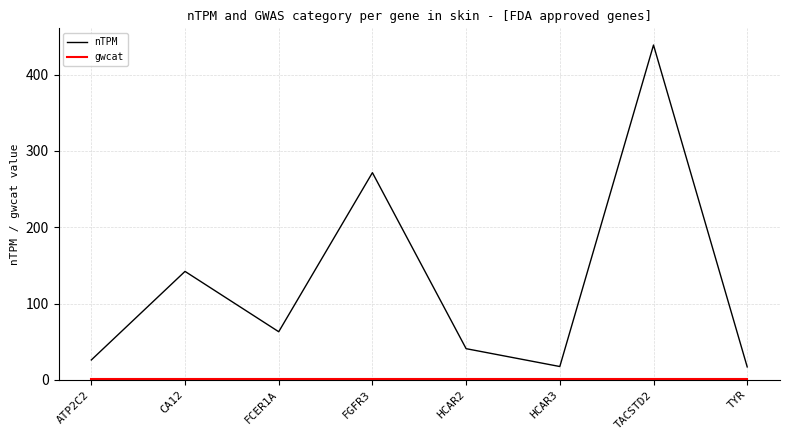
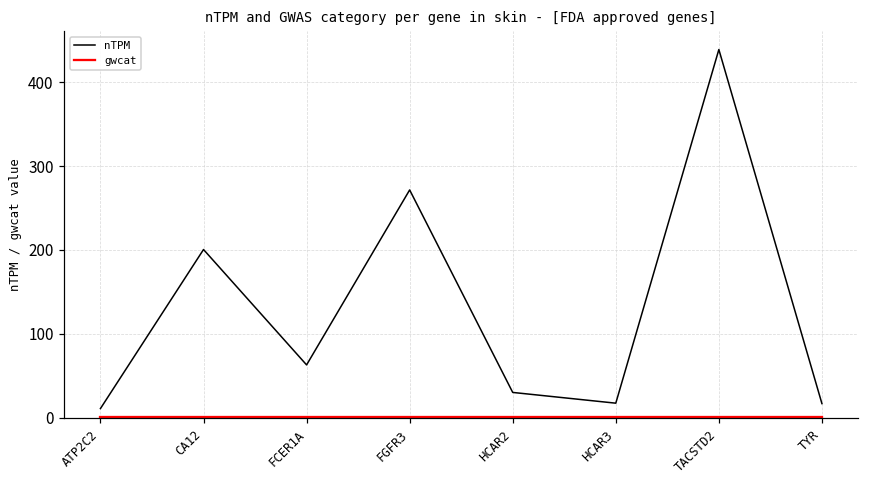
nTPM, ATP2C2: 30 -> 10
nTPM, CA12: 140 -> 200
nTPM, HCAR2: 40 -> 30
